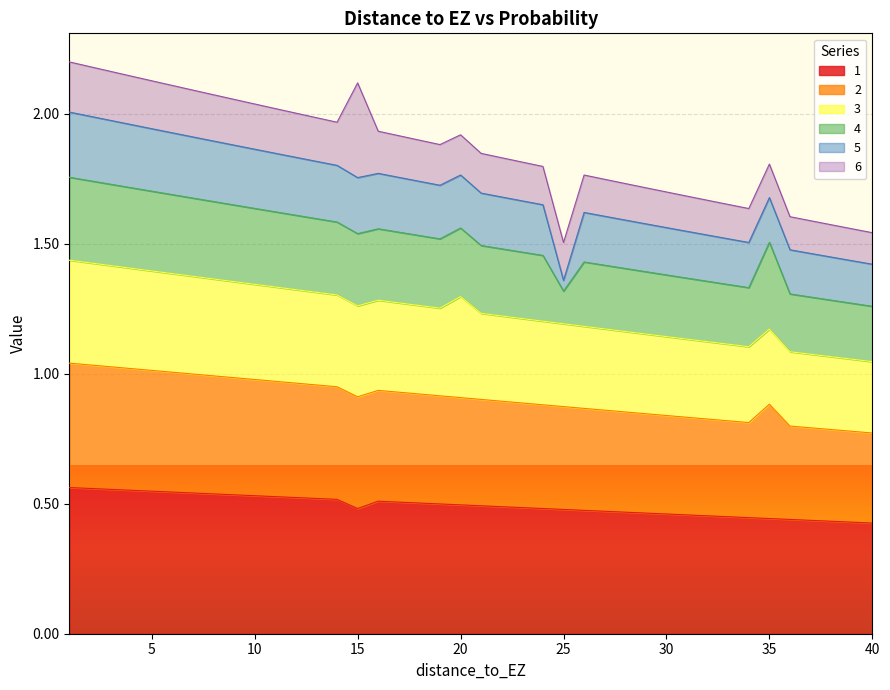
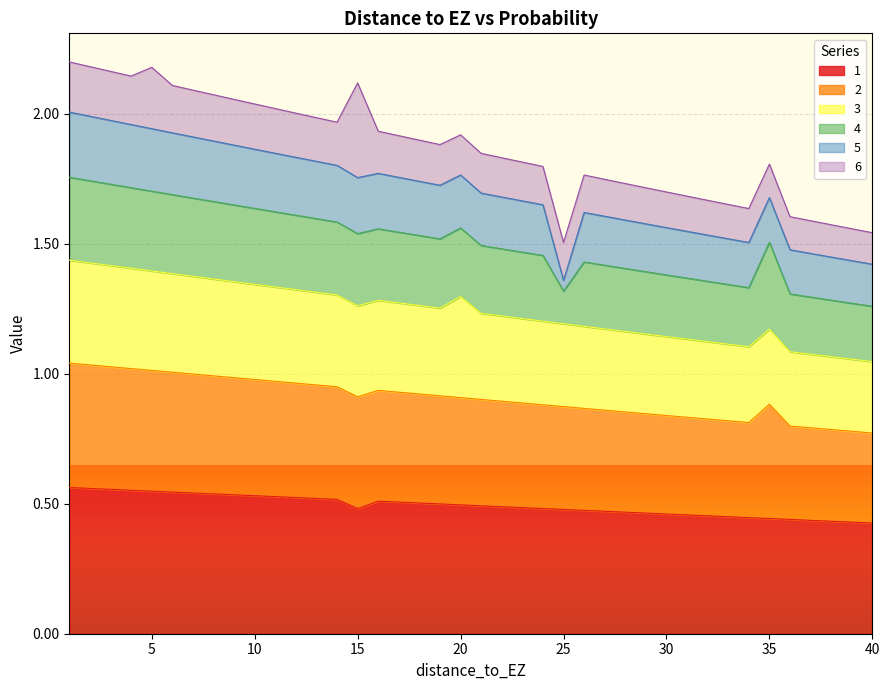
6, 5: 0.18 -> 0.24
